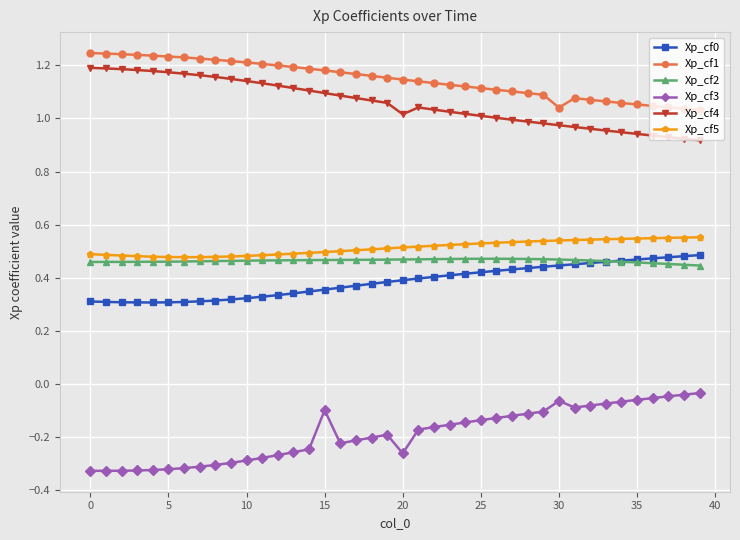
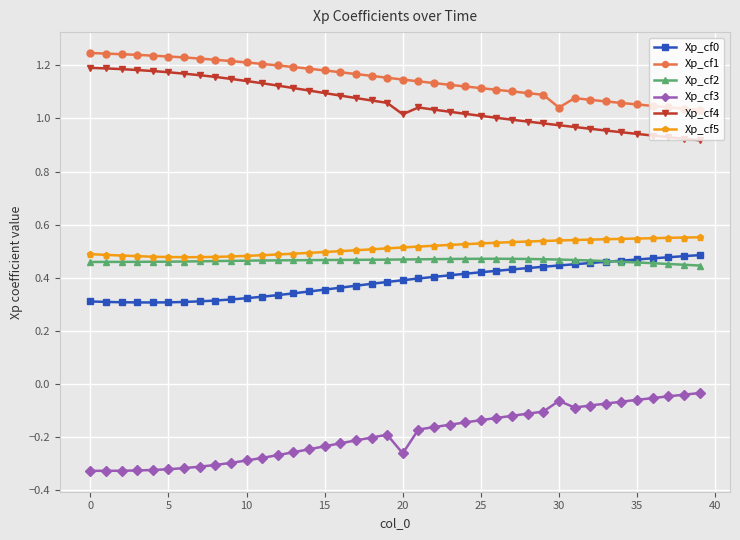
Xp_cf3, 15: -0.10 -> -0.23
